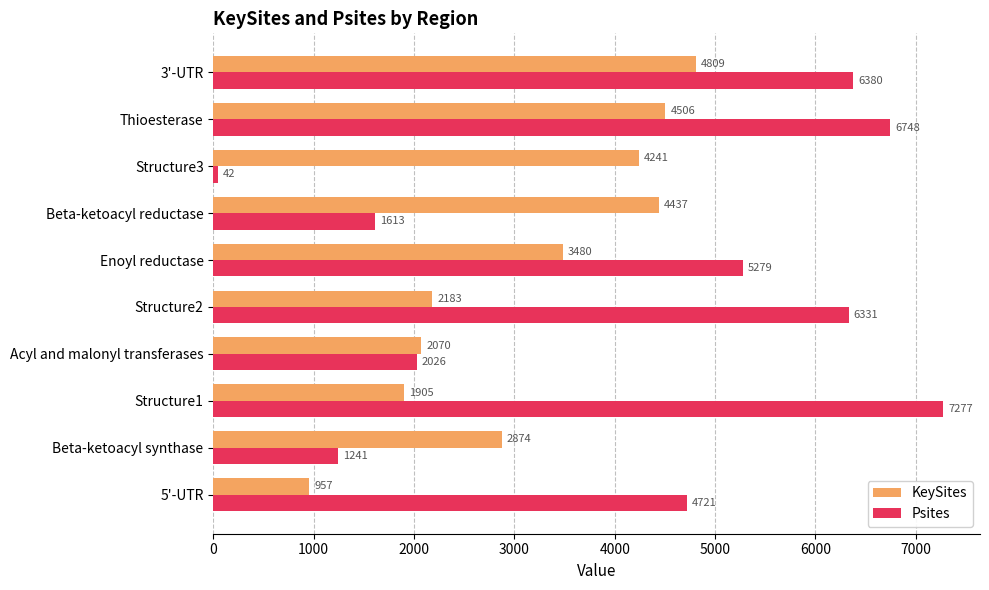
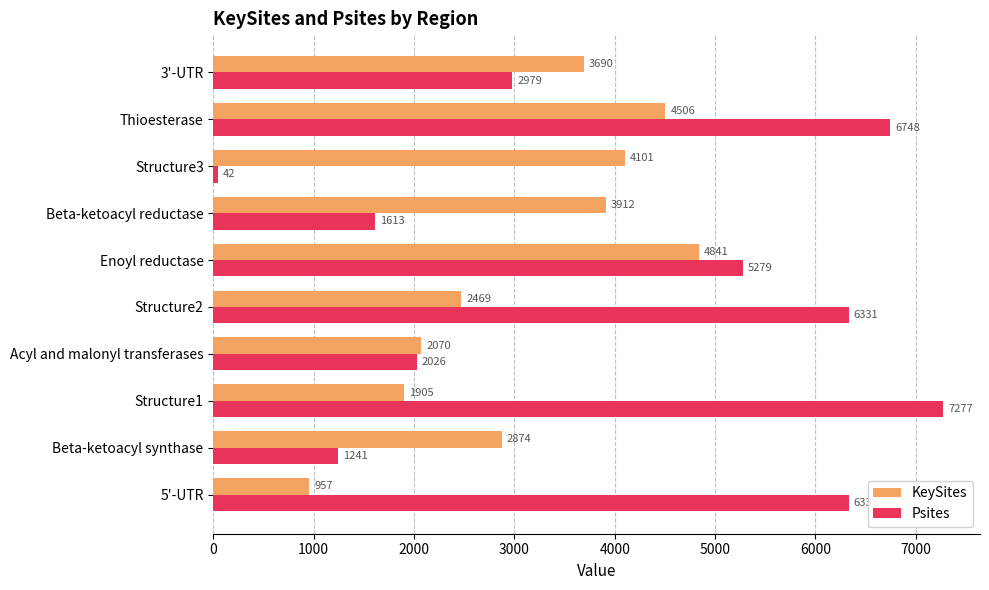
KeySites, 3'-UTR: 4809 -> 3690
Psites, 3'-UTR: 6380 -> 2979
KeySites, Structure3: 4241 -> 4101
KeySites, Beta-ketoacyl reductase: 4437 -> 3912
KeySites, Enoyl reductase: 3480 -> 4841
KeySites, Structure2: 2183 -> 2469
Psites, 5'-UTR: 4720 -> 6330
